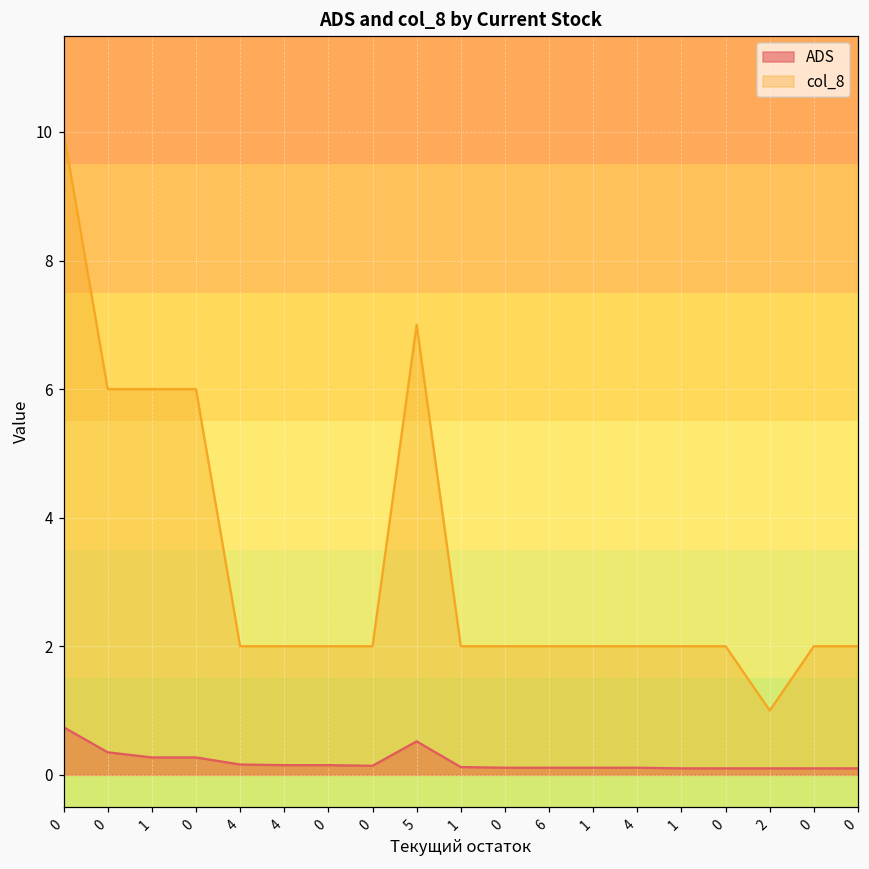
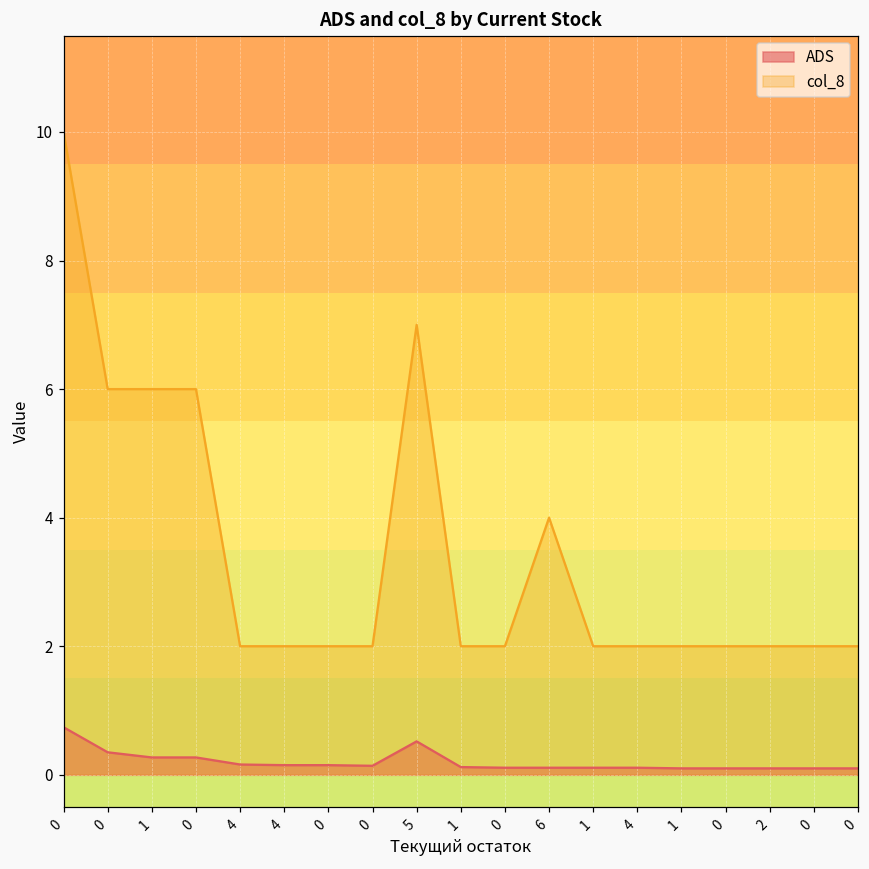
col_8, 6: 2 -> 4
col_8, 2: 1 -> 2
